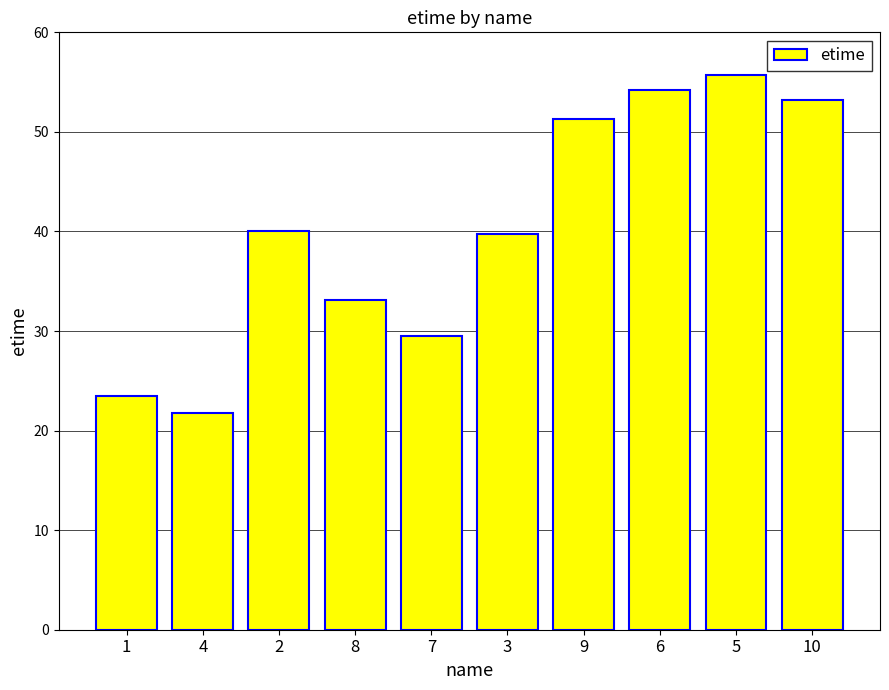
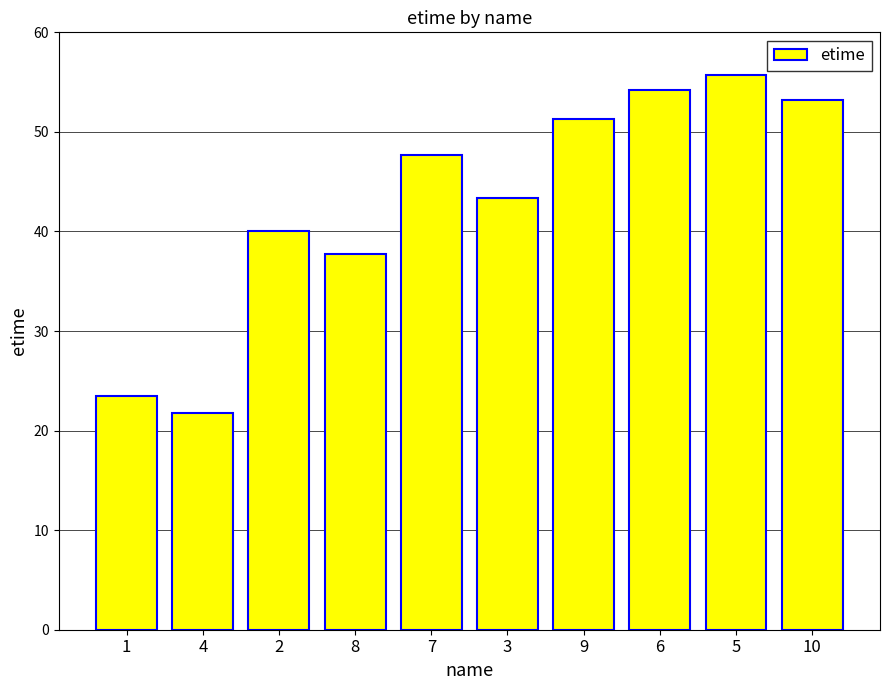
8: 33 -> 38
7: 29 -> 48
3: 40 -> 43
